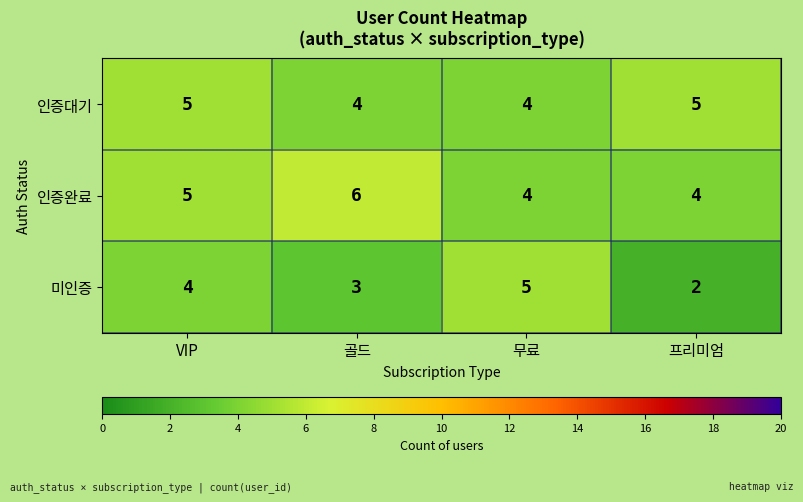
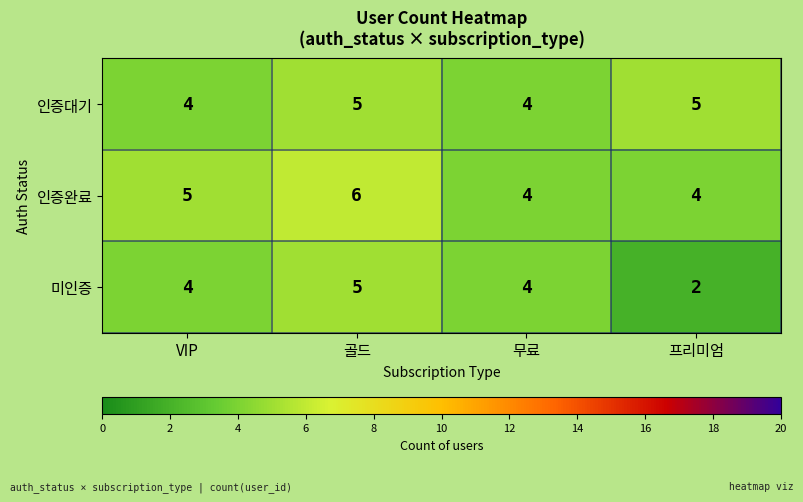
인증대기, VIP: 5 -> 4
인증대기, 골드: 4 -> 5
미인증, 골드: 3 -> 5
미인증, 무료: 5 -> 4
